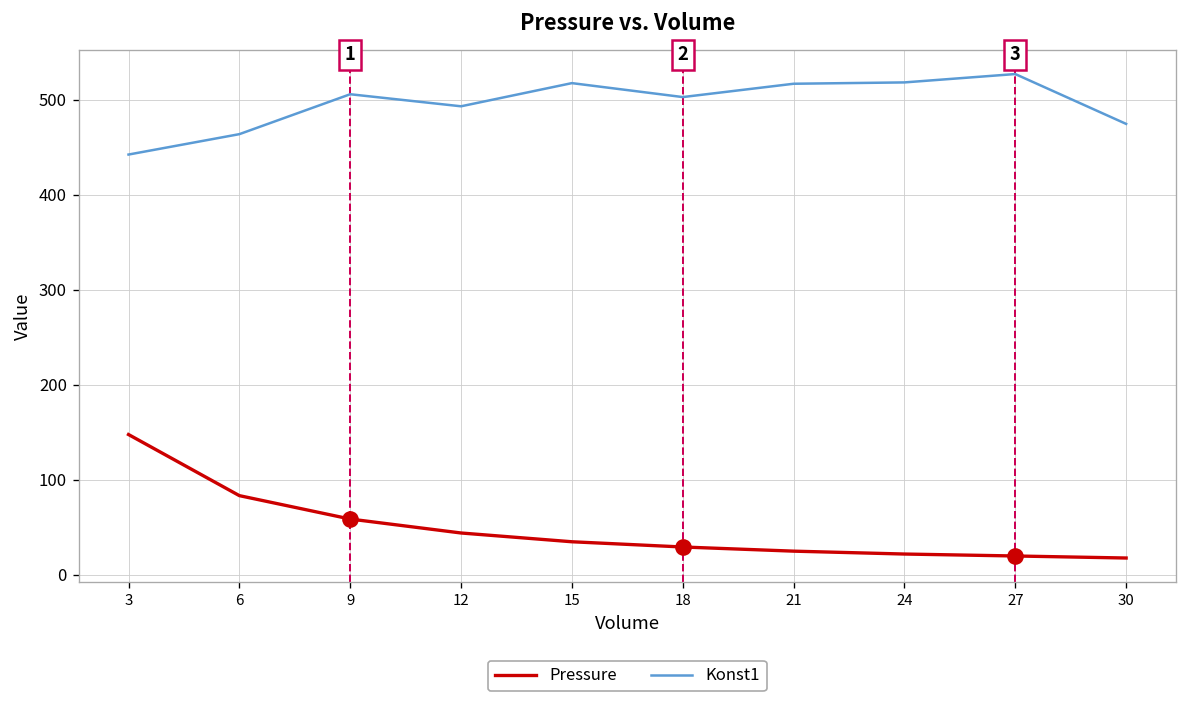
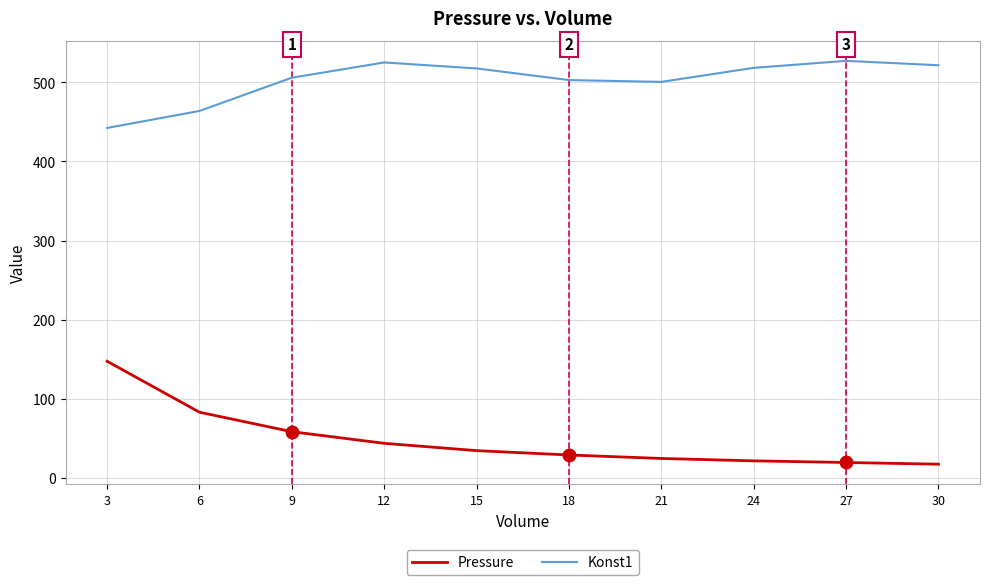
Konst1, 12: 490 -> 530
Konst1, 21: 520 -> 500
Konst1, 30: 470 -> 520
